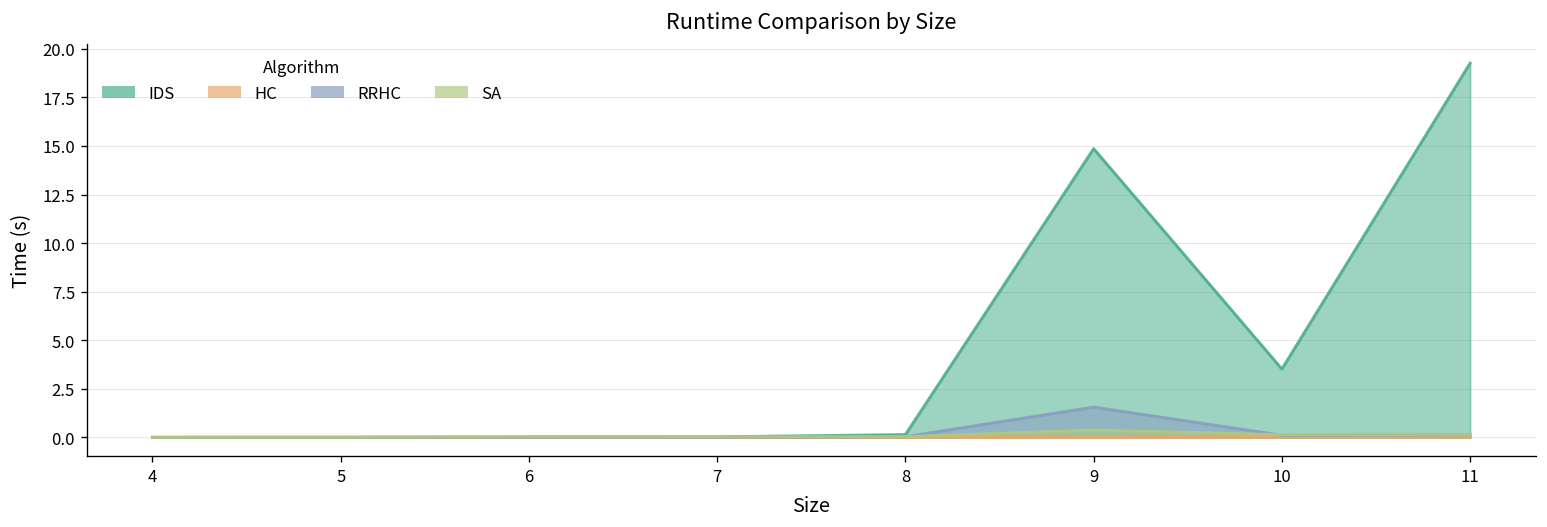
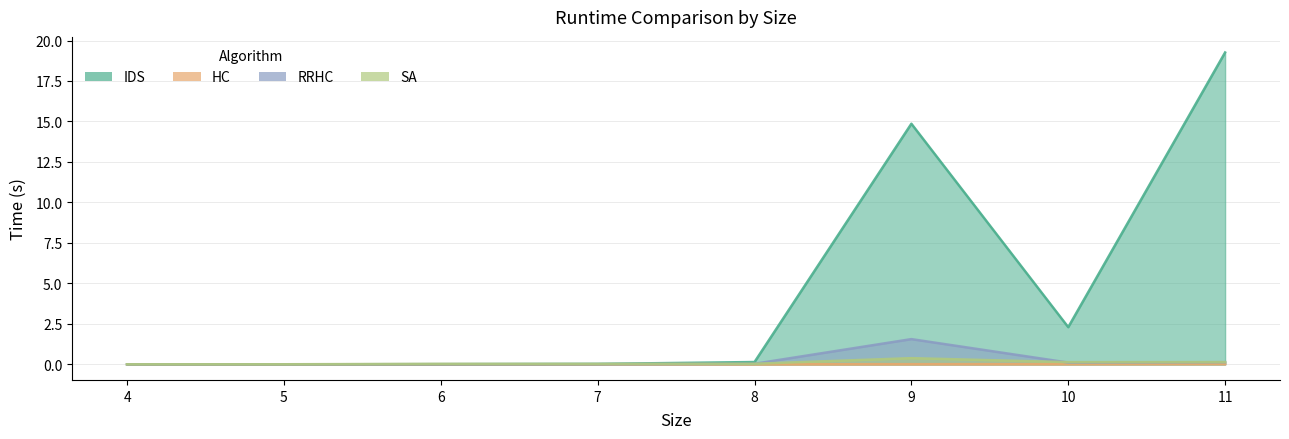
IDS, 10: 3.5 -> 2.3
